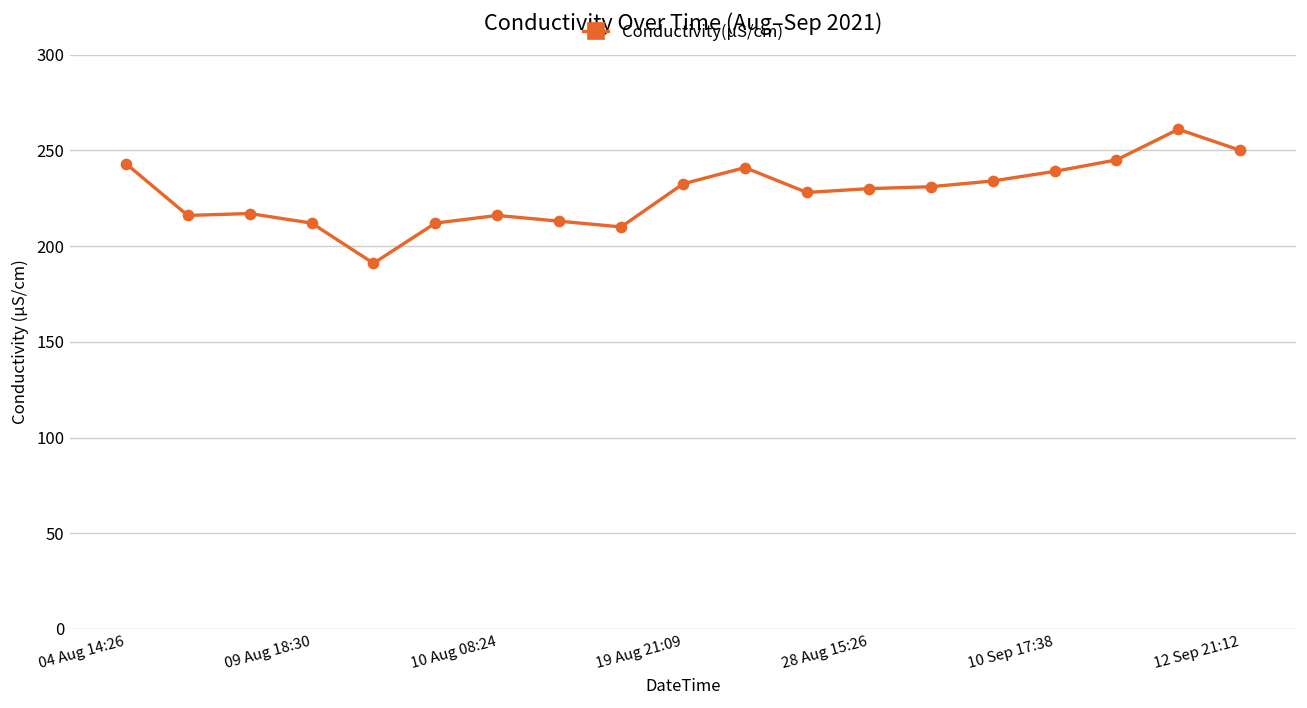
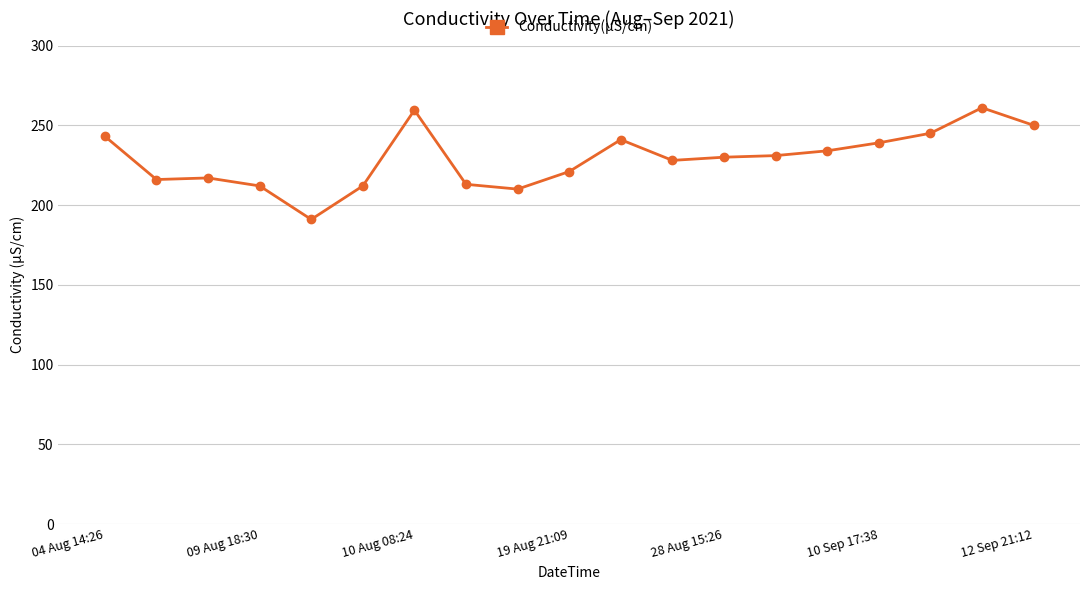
10 Aug 08:24: 216 -> 260
19 Aug 21:09: 233 -> 221
